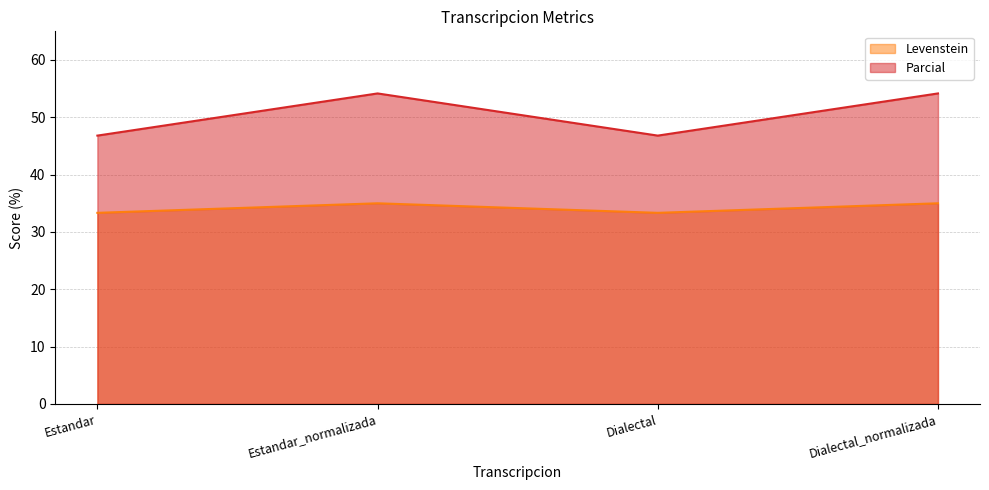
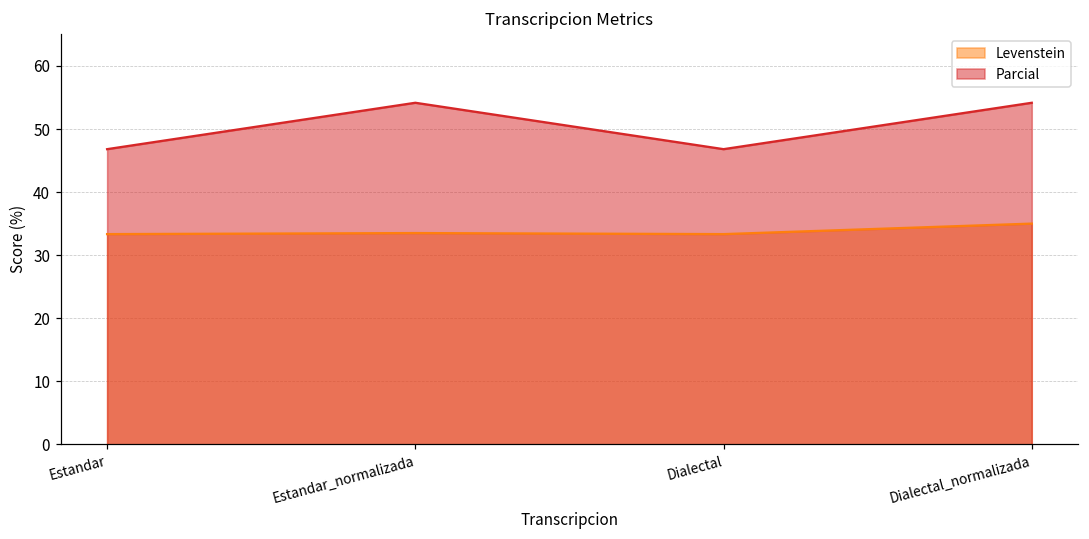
Levenstein, Estandar_normalizada: 35 -> 34
